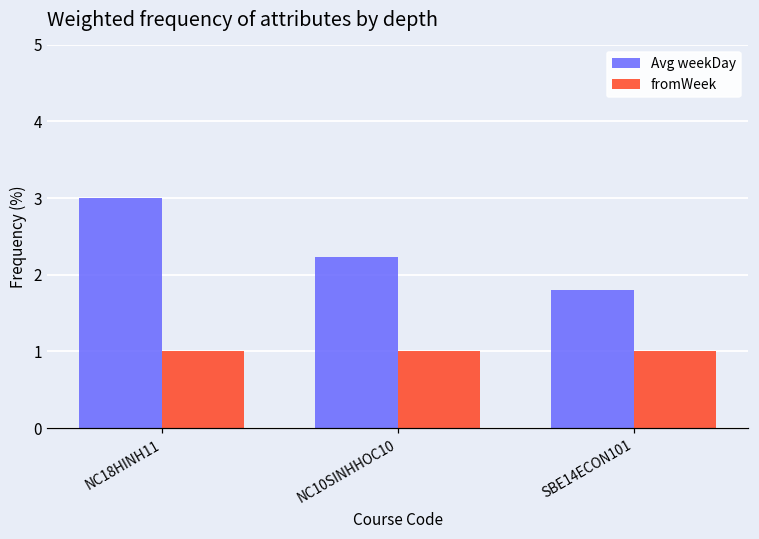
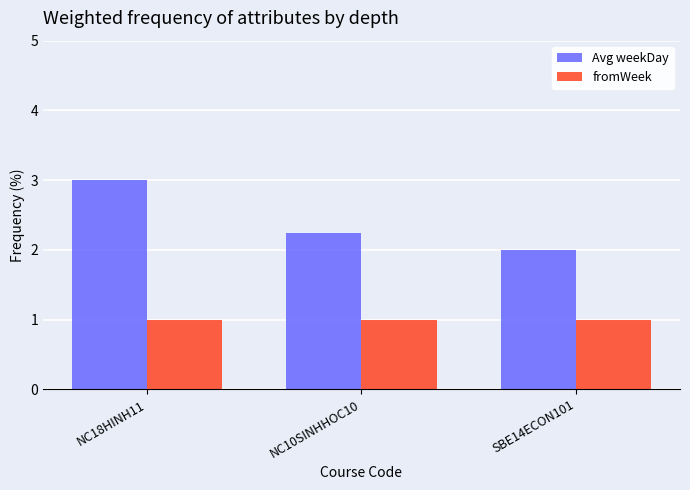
Avg weekDay, SBE14ECON101: 1.8 -> 2.0
